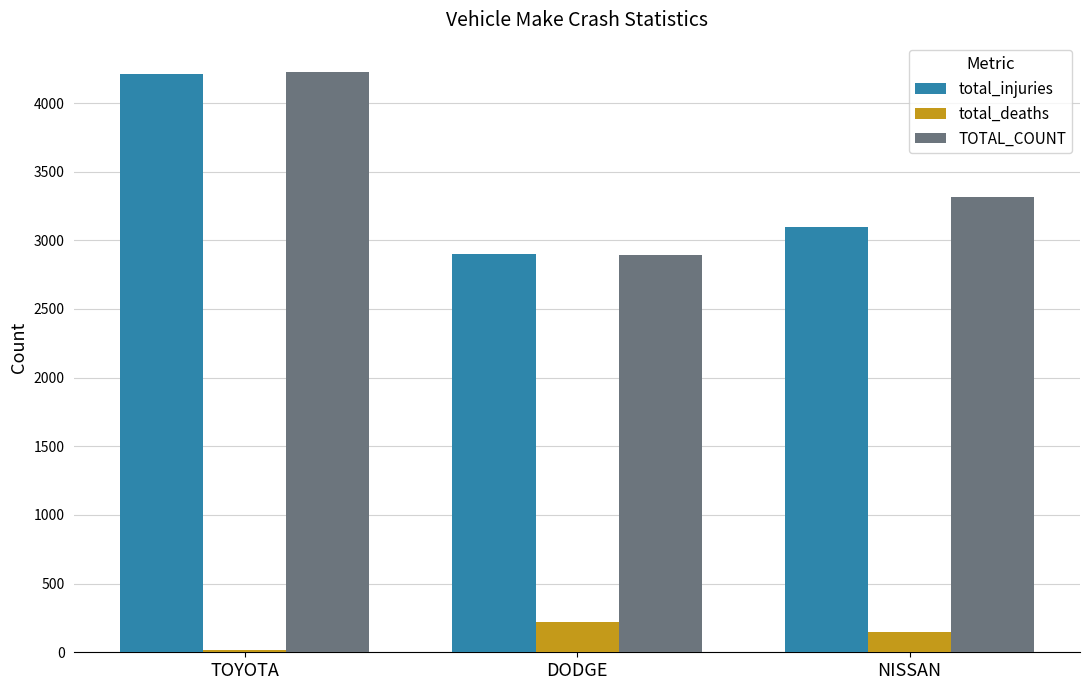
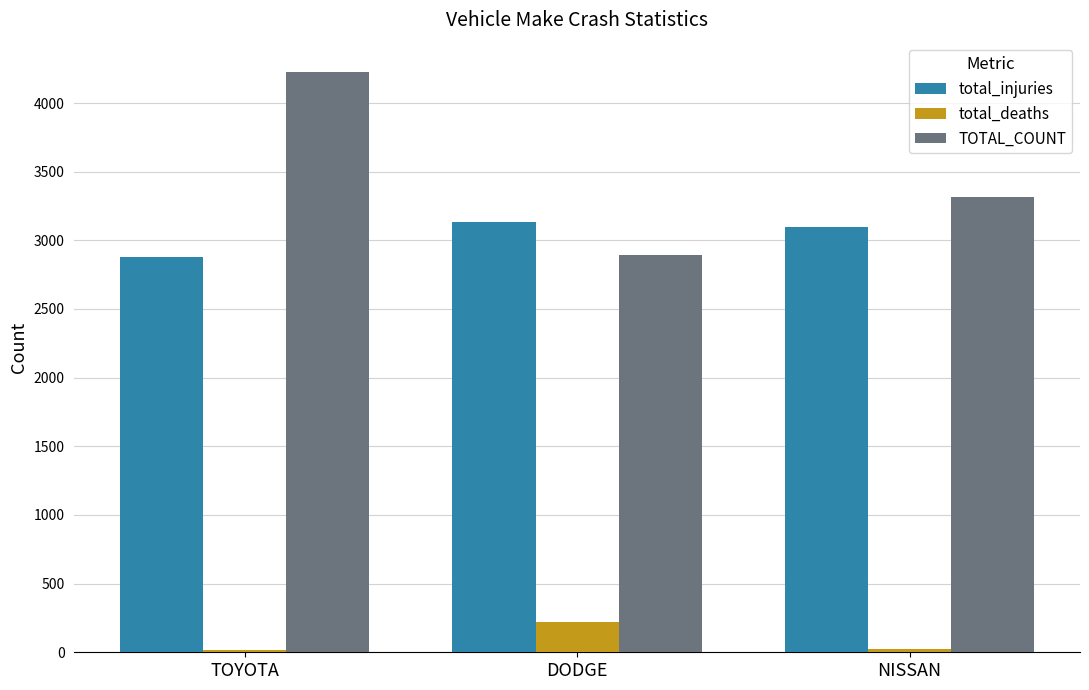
total_injuries, TOYOTA: 4210 -> 2880
total_injuries, DODGE: 2900 -> 3130
total_deaths, NISSAN: 150 -> 20
